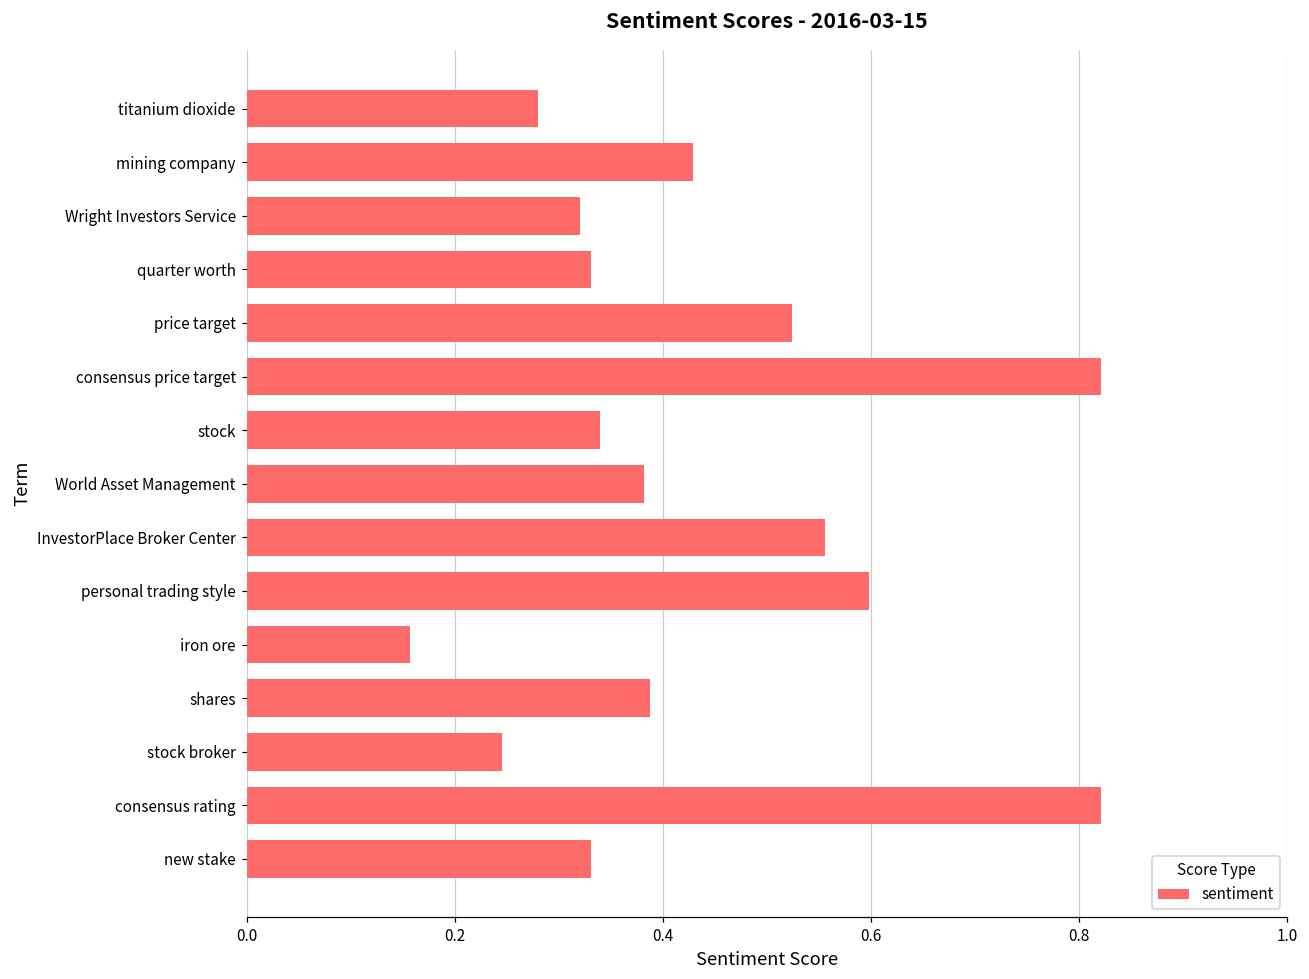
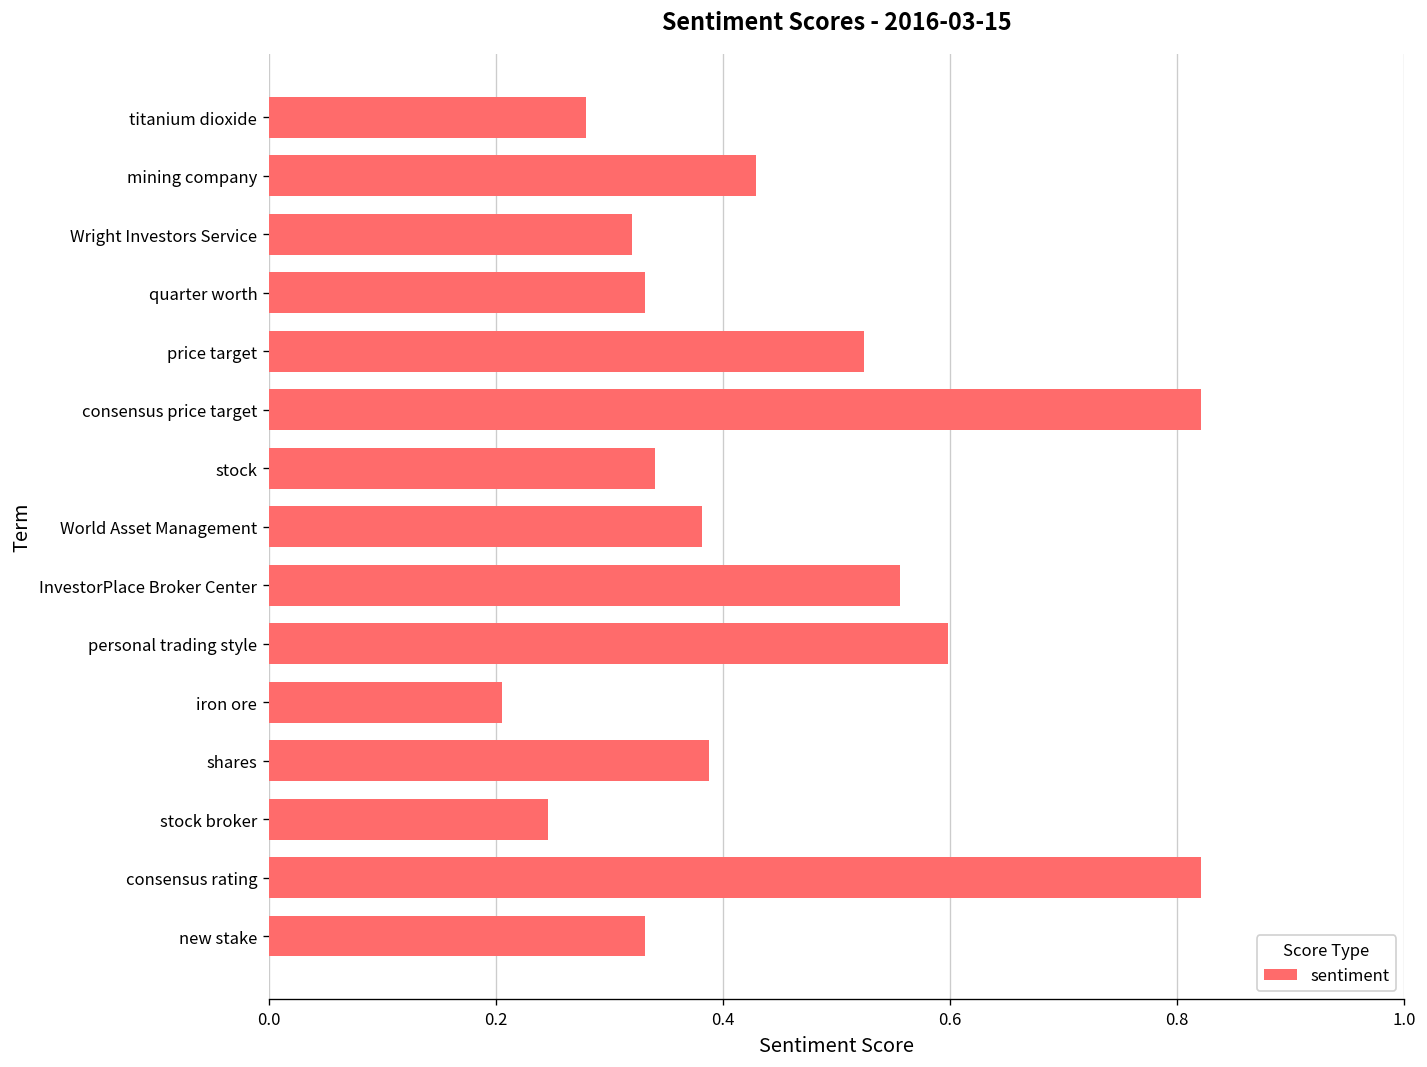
iron ore: 0.16 -> 0.21
